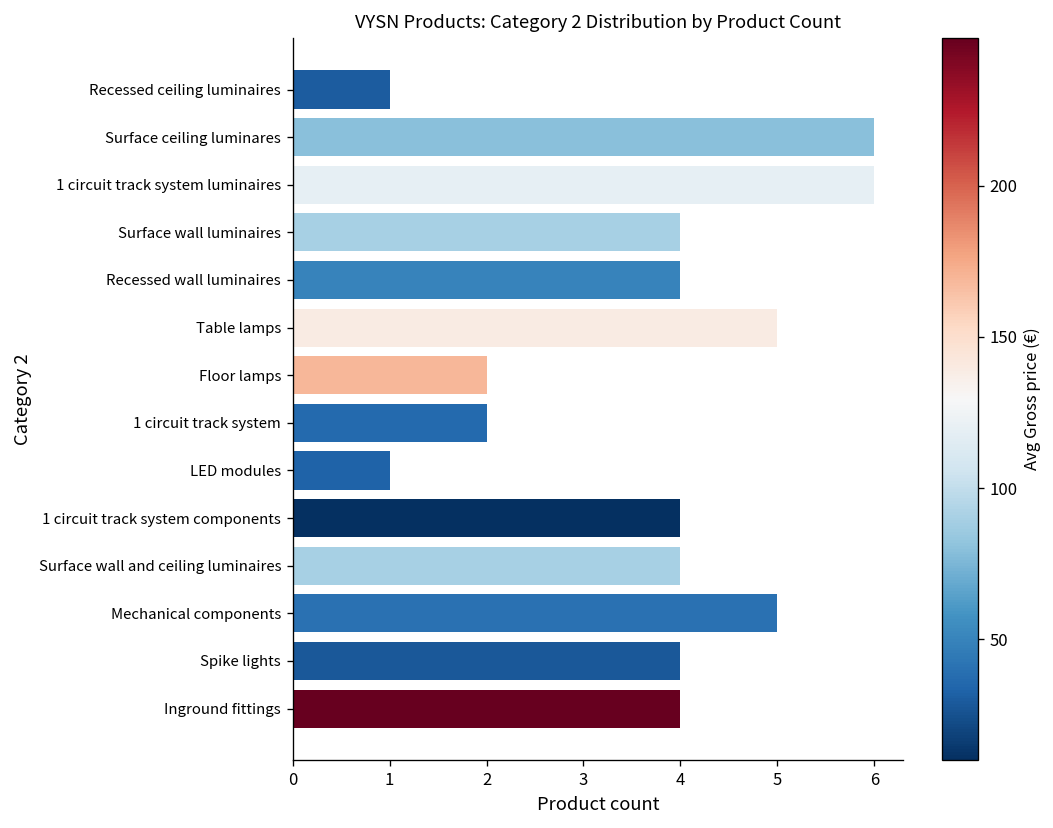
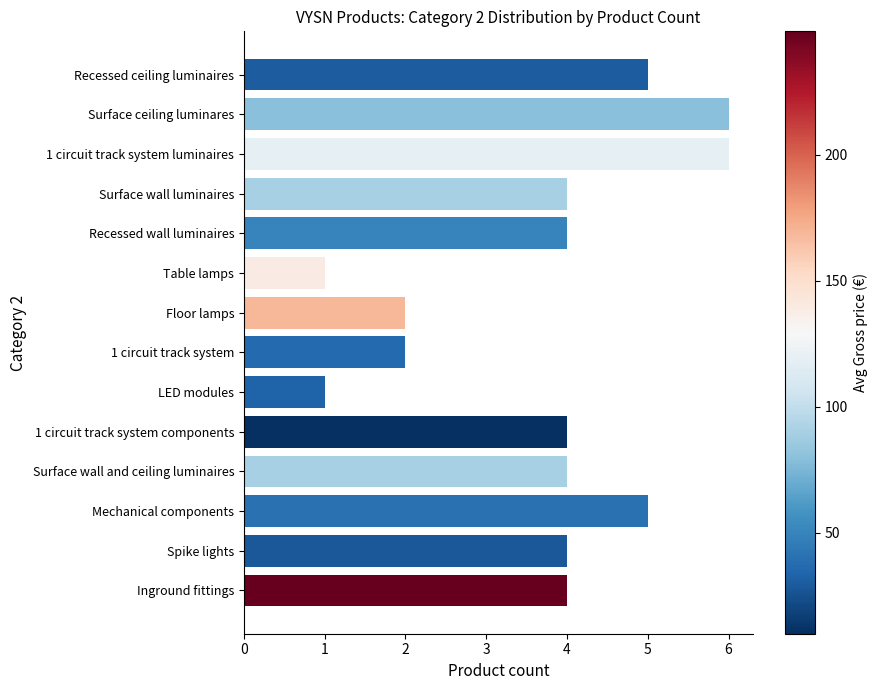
Recessed ceiling luminaires: 1 -> 5
Table lamps: 5 -> 1
